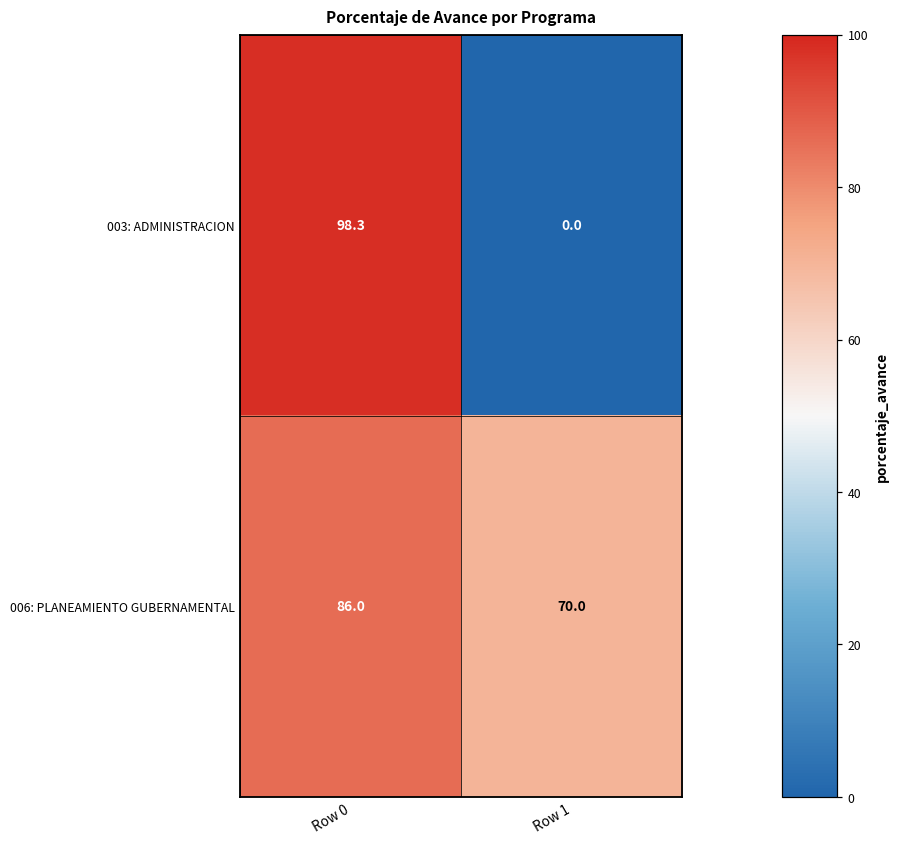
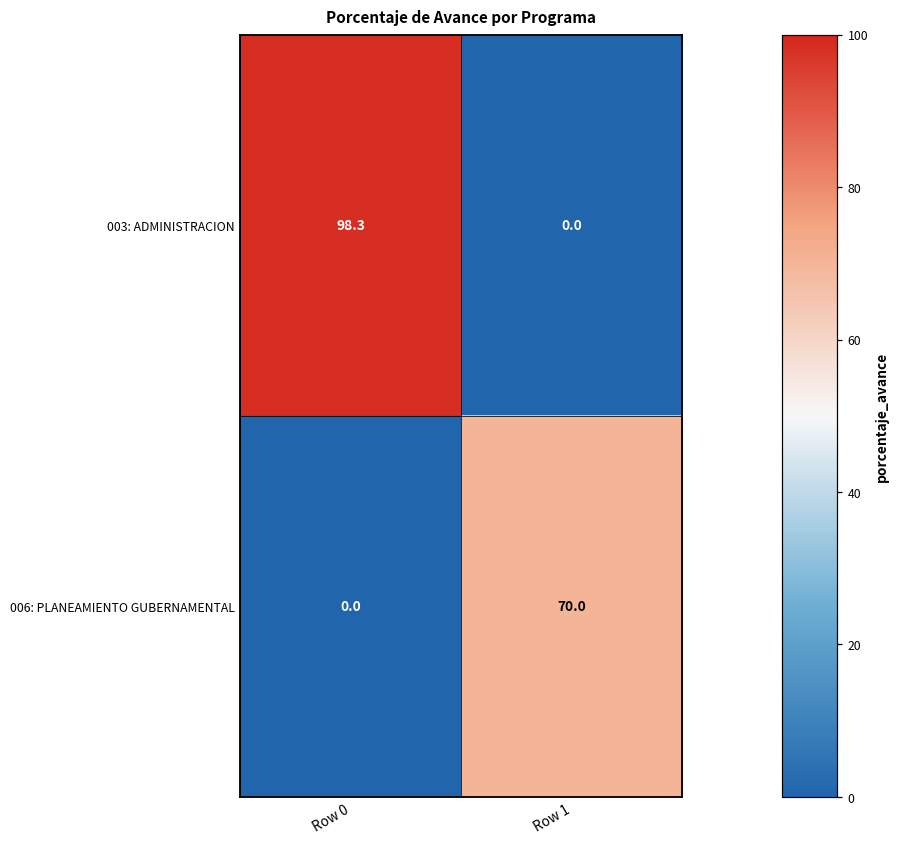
006: PLANEAMIENTO GUBERNAMENTAL, Row 0: 86.0 -> 0.0
